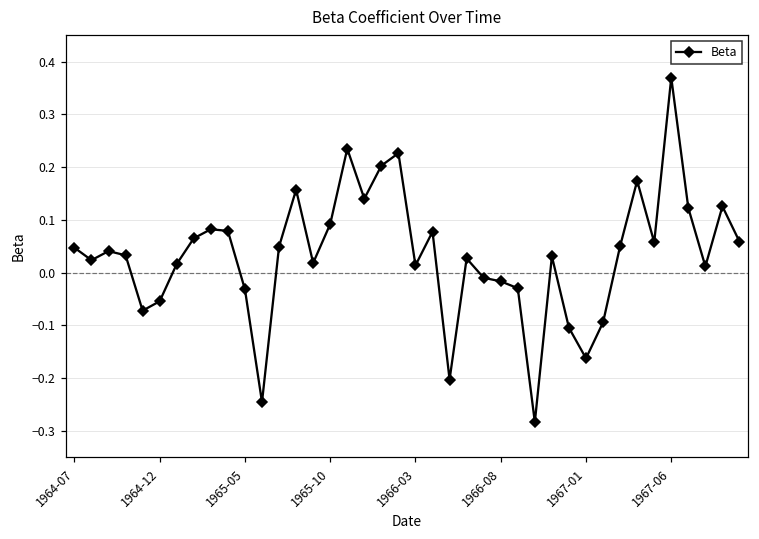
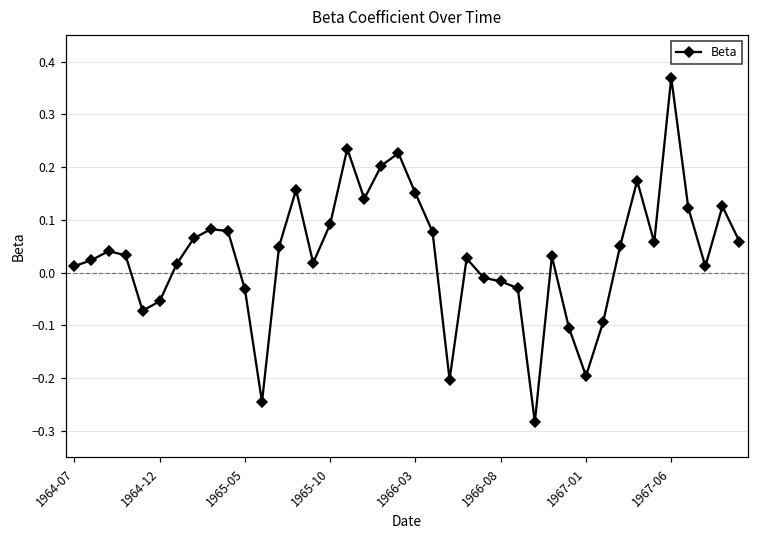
1964-07: 0.05 -> 0.01
1966-03: 0.01 -> 0.15
1967-01: -0.16 -> -0.20
